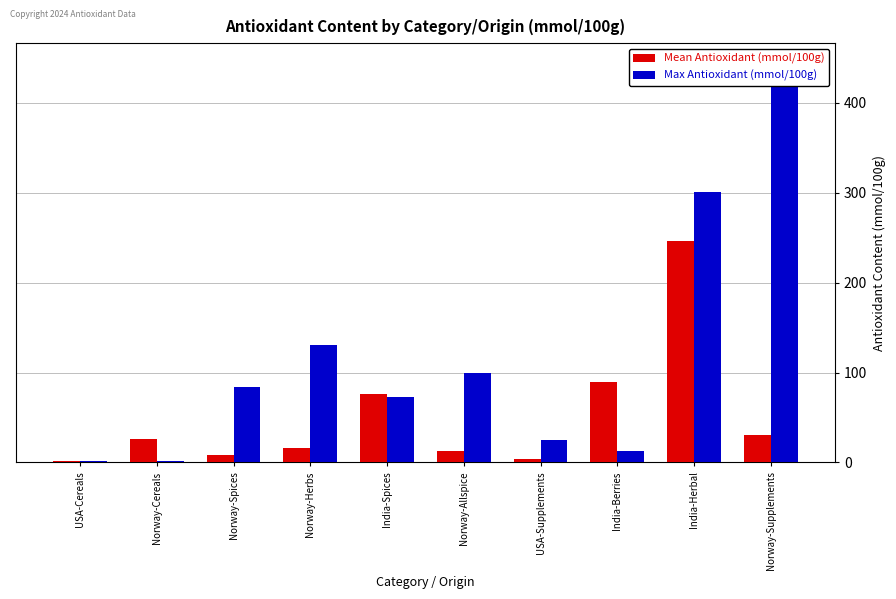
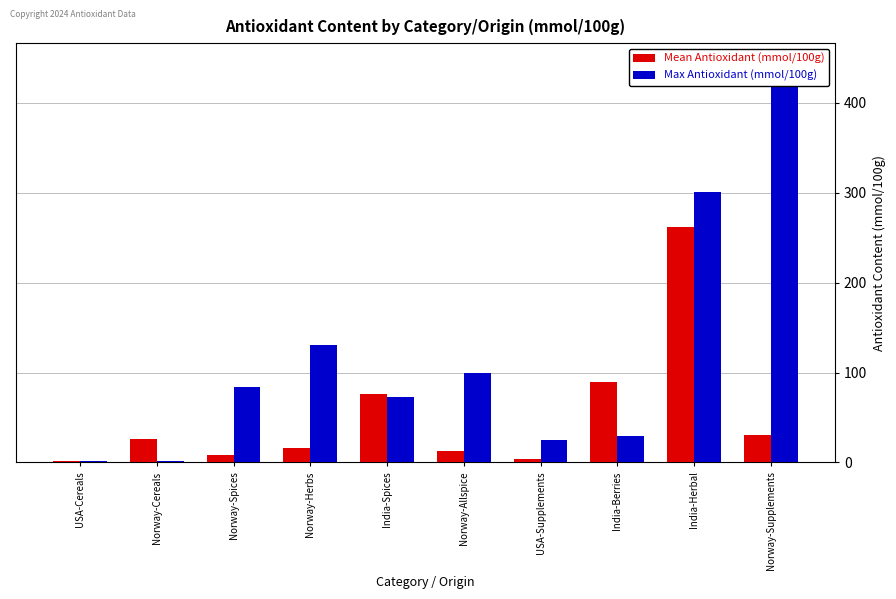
Max Antioxidant (mmol/100g), India-Berries: 10 -> 30
Mean Antioxidant (mmol/100g), India-Herbal: 250 -> 260
